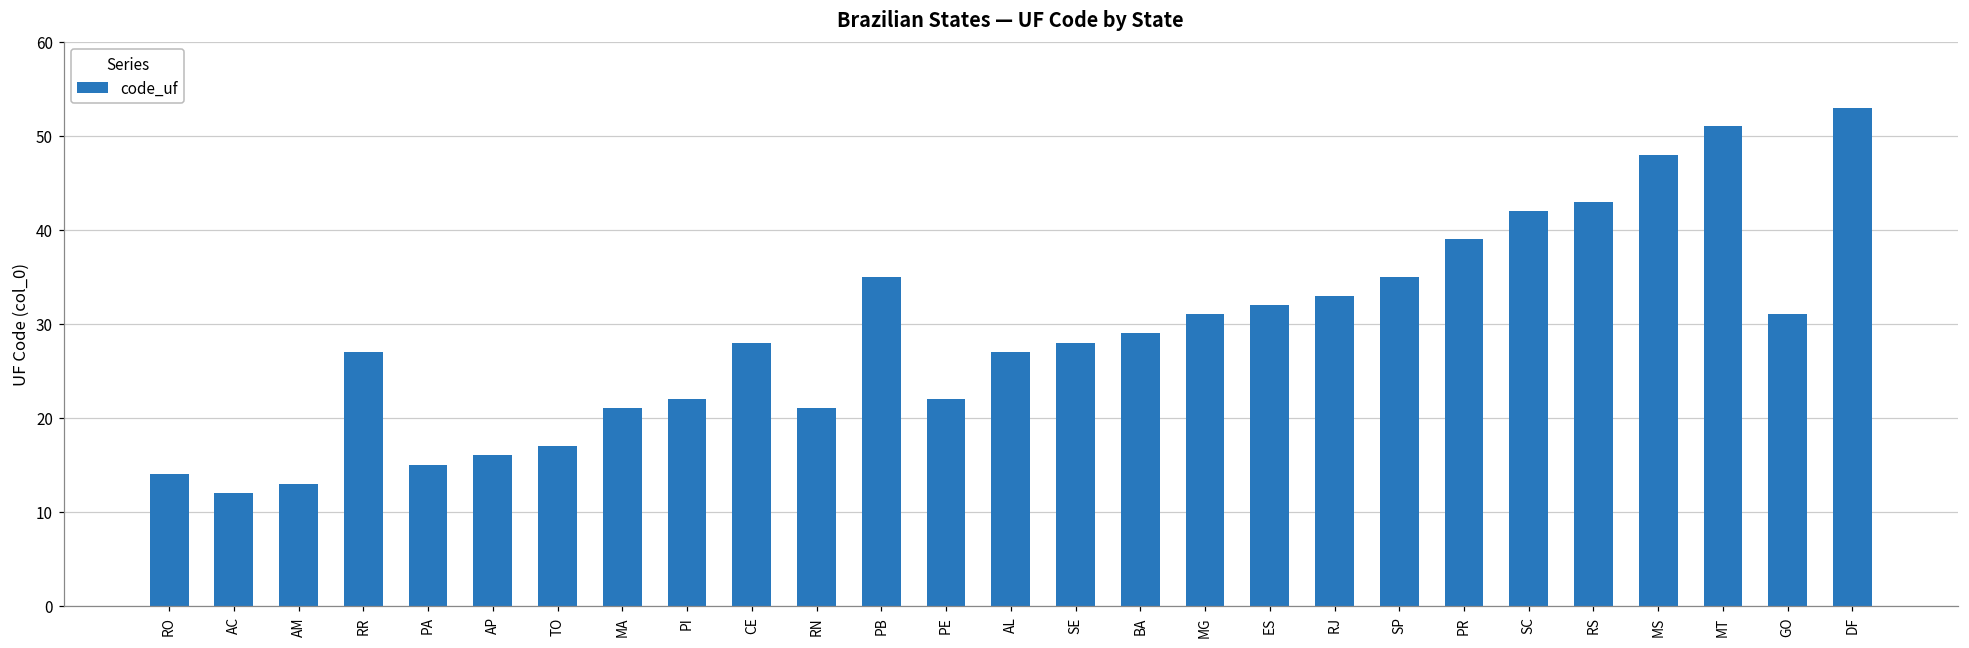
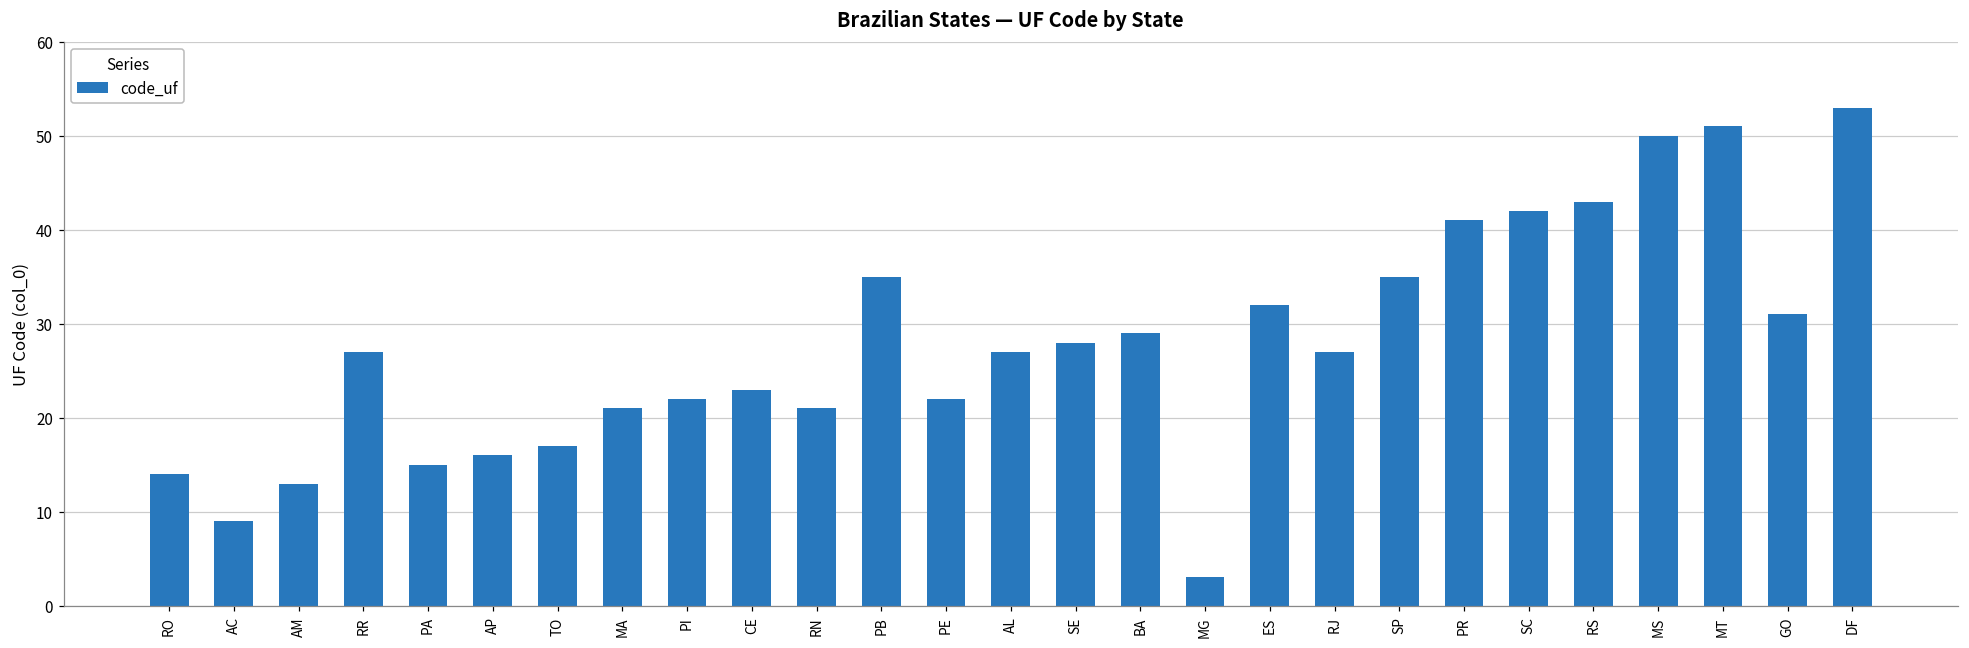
AC: 12 -> 9
CE: 28 -> 23
MG: 31 -> 3
RJ: 33 -> 27
PR: 39 -> 41
MS: 48 -> 50
